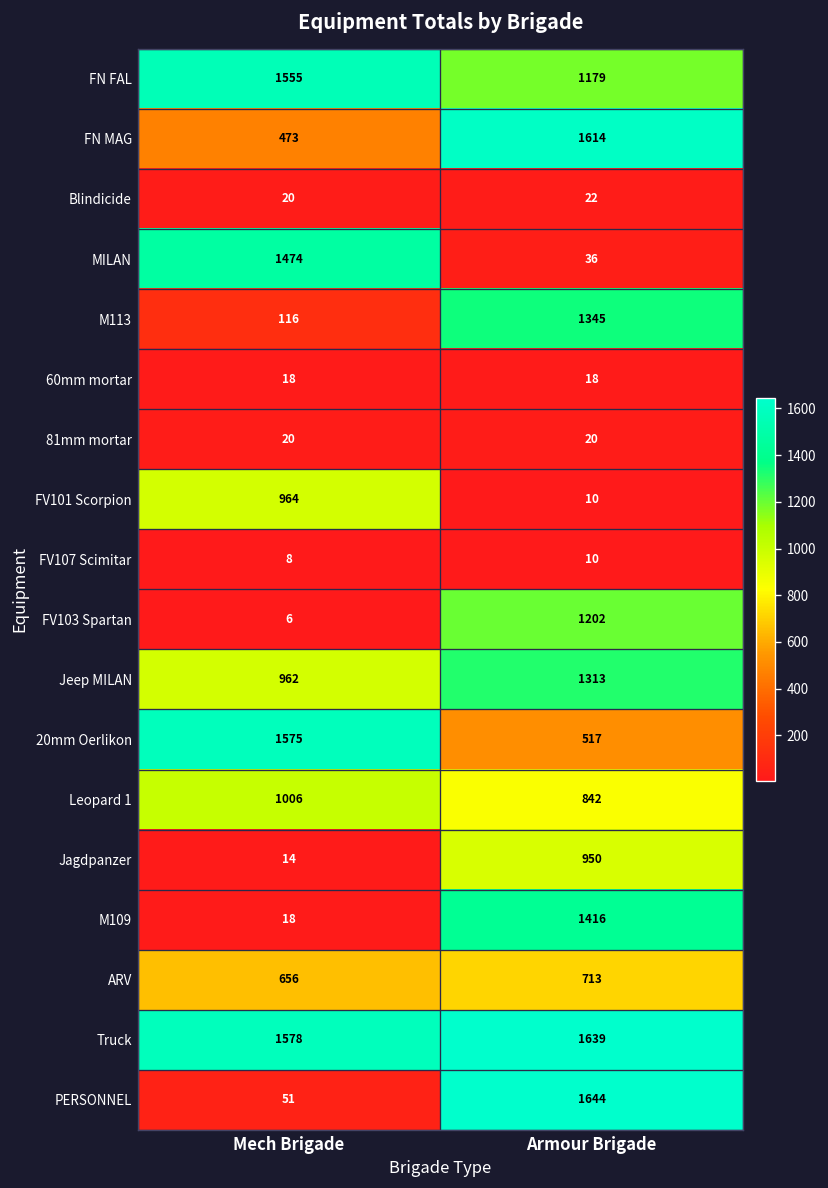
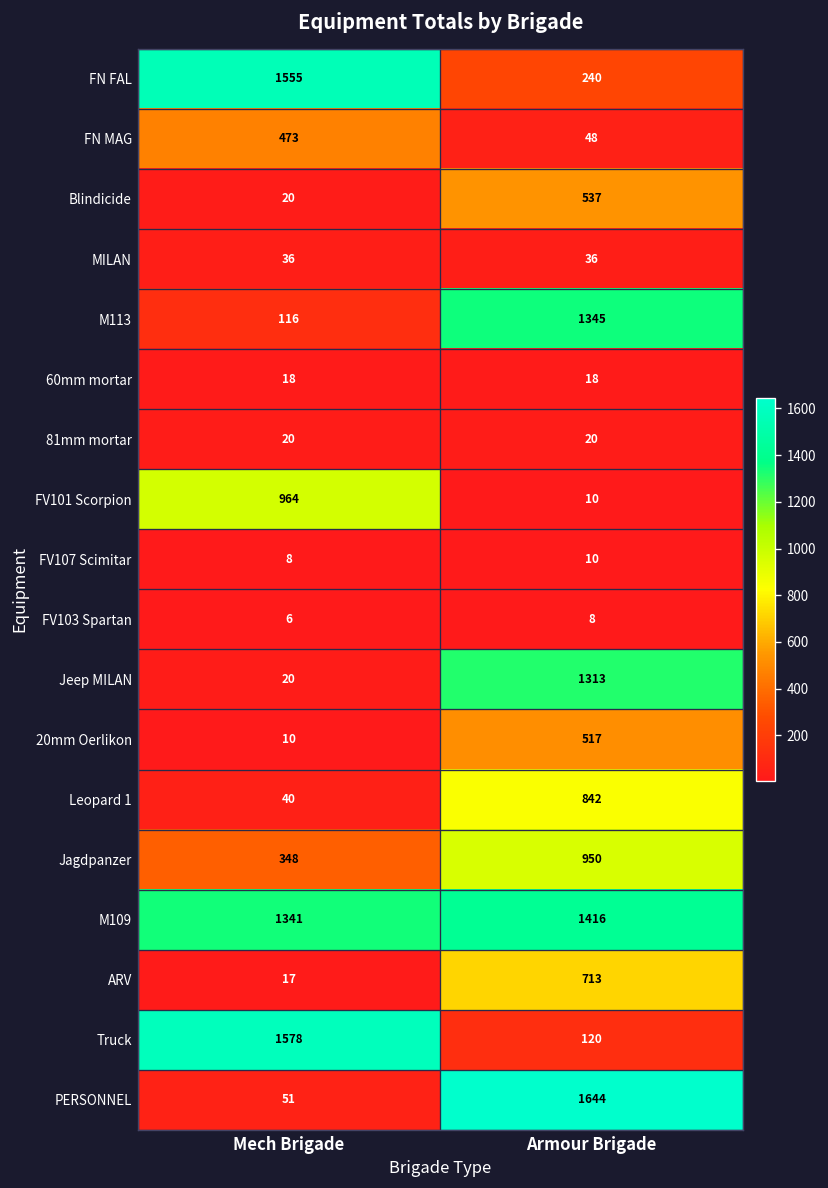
FN FAL, Armour Brigade: 1179 -> 240
FN MAG, Armour Brigade: 1614 -> 48
Blindicide, Armour Brigade: 22 -> 537
MILAN, Mech Brigade: 1474 -> 36
FV103 Spartan, Armour Brigade: 1202 -> 8
Jeep MILAN, Mech Brigade: 962 -> 20
20mm Oerlikon, Mech Brigade: 1575 -> 10
Leopard 1, Mech Brigade: 1006 -> 40
Jagdpanzer, Mech Brigade: 14 -> 348
M109, Mech Brigade: 18 -> 1341
ARV, Mech Brigade: 656 -> 17
Truck, Armour Brigade: 1639 -> 120
